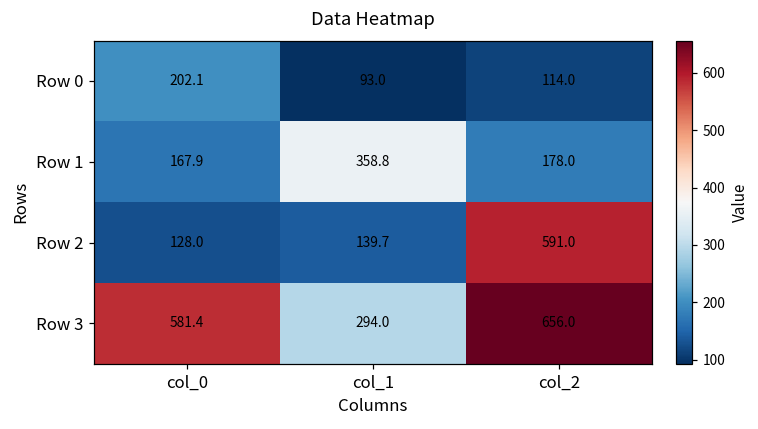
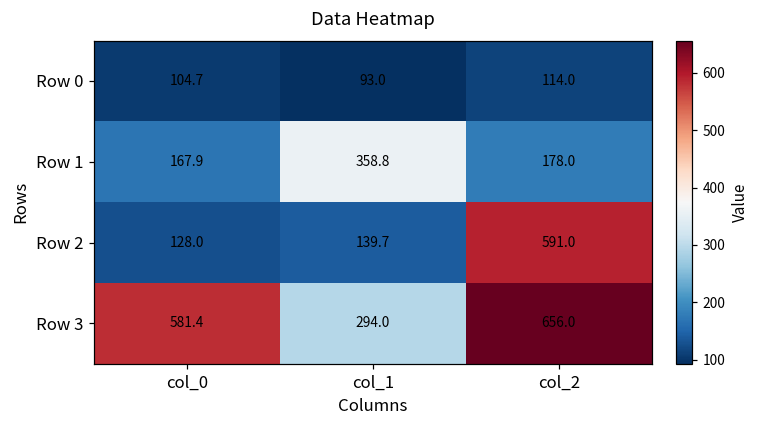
Row 0, col_0: 202.1 -> 104.7
